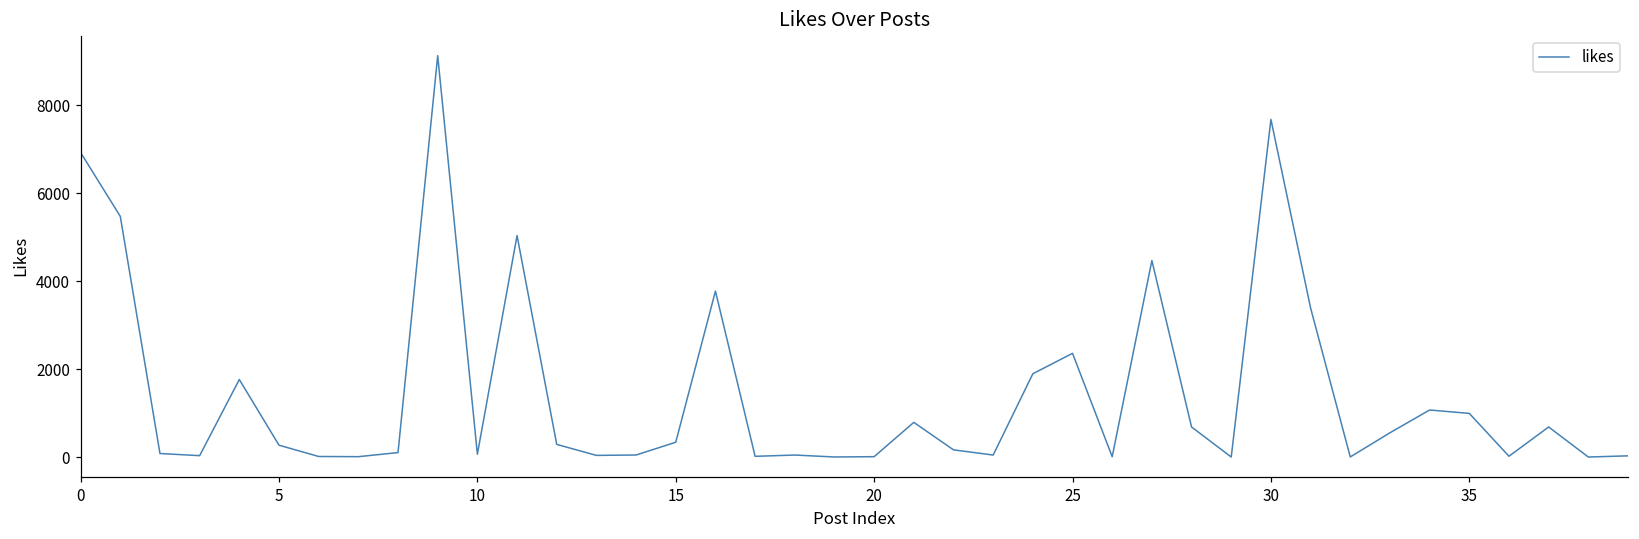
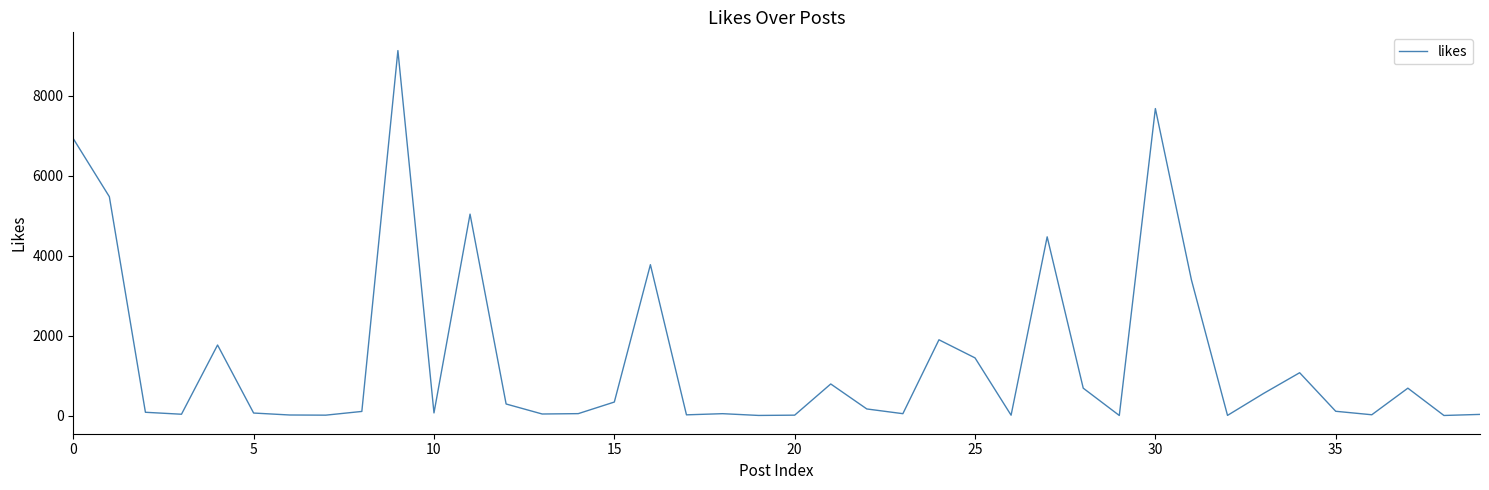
5: 300 -> 100
25: 2400 -> 1400
35: 1000 -> 100
